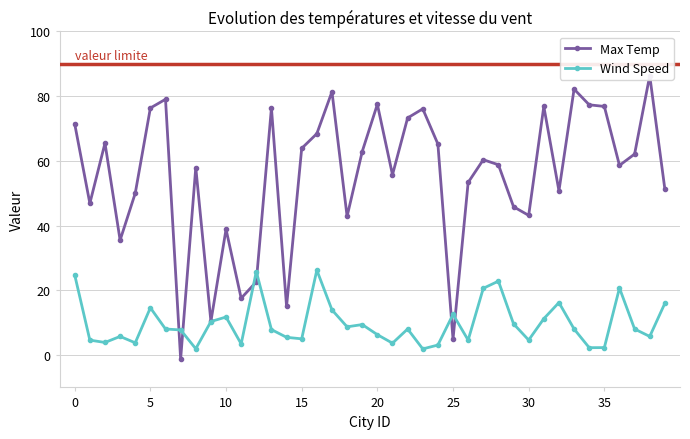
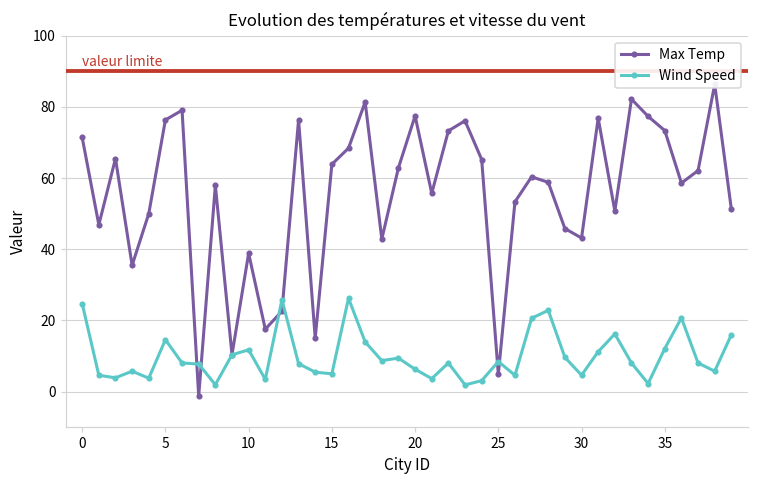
Wind Speed, 25: 13 -> 8
Max Temp, 35: 77 -> 73
Wind Speed, 35: 2 -> 12
